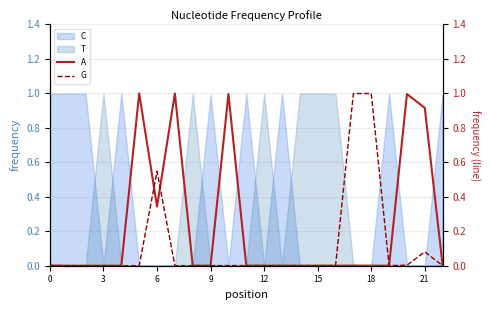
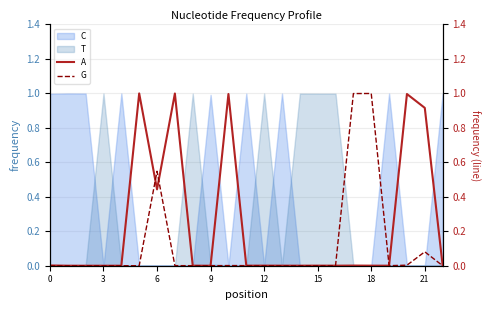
A, 6: 0.34 -> 0.44
